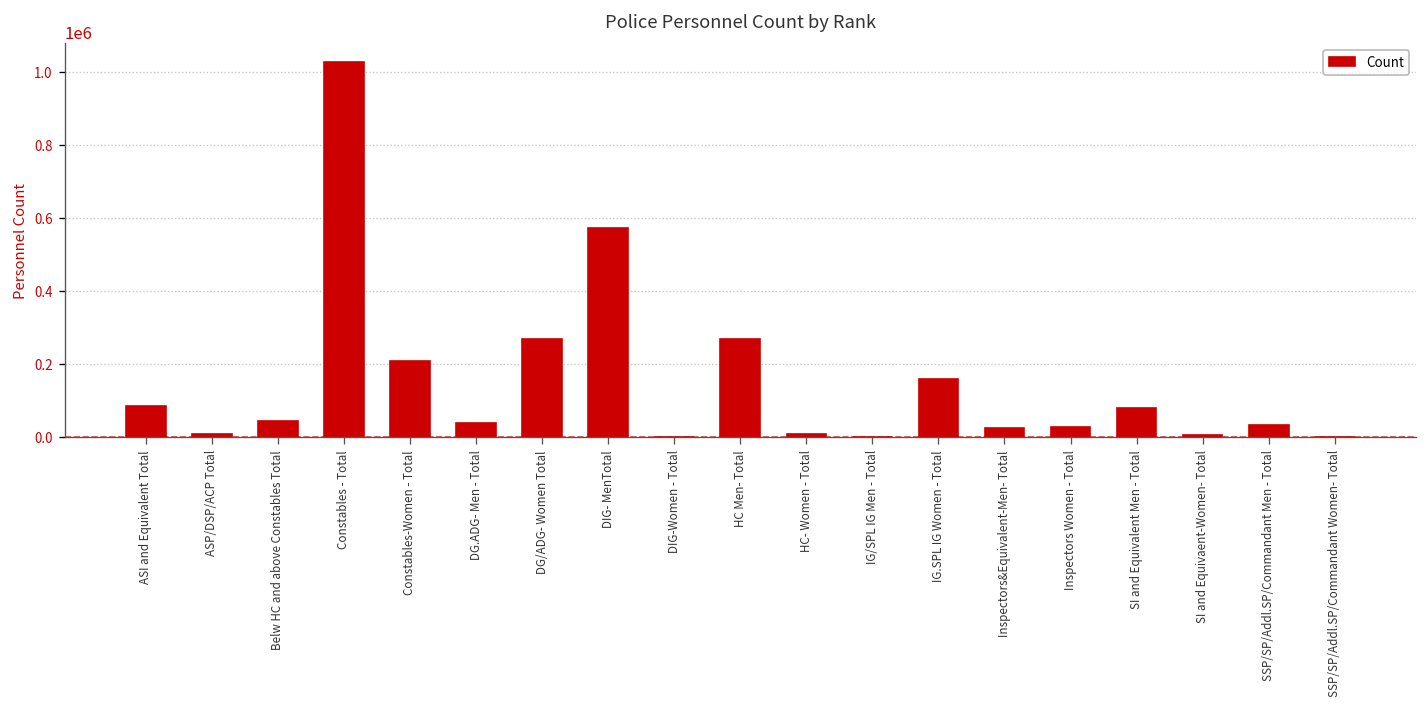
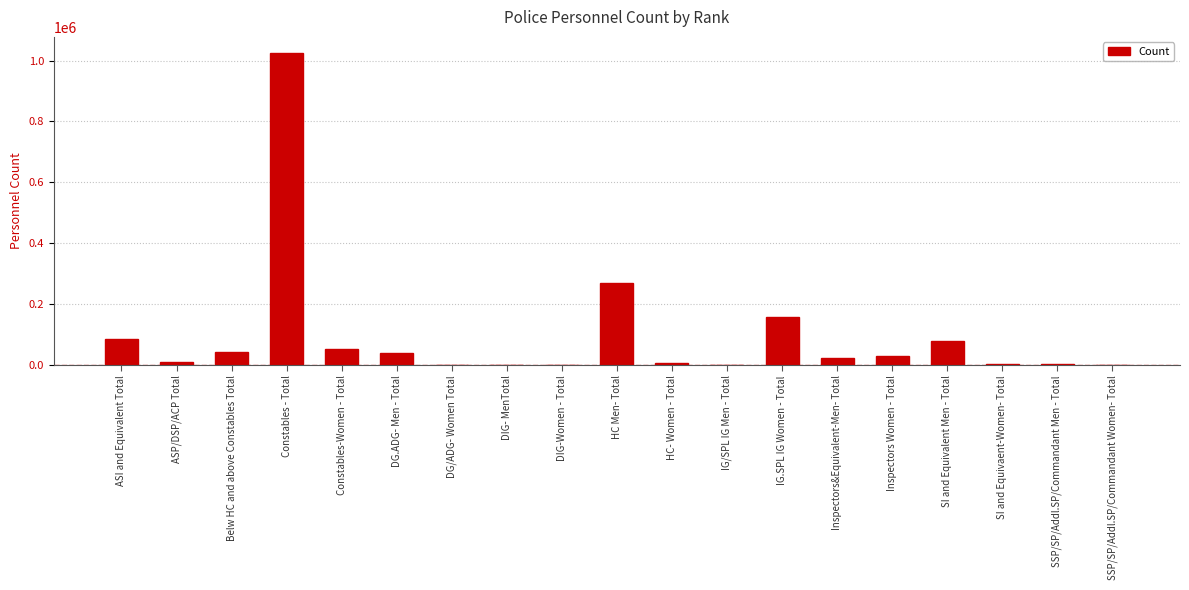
Constables-Women - Total: 210000 -> 50000
DG/ADG- Women Total: 270000 -> 0
DIG- MenTotal: 570000 -> 0
SSP/SP/Addl.SP/Commandant Men - Total: 30000 -> 0
